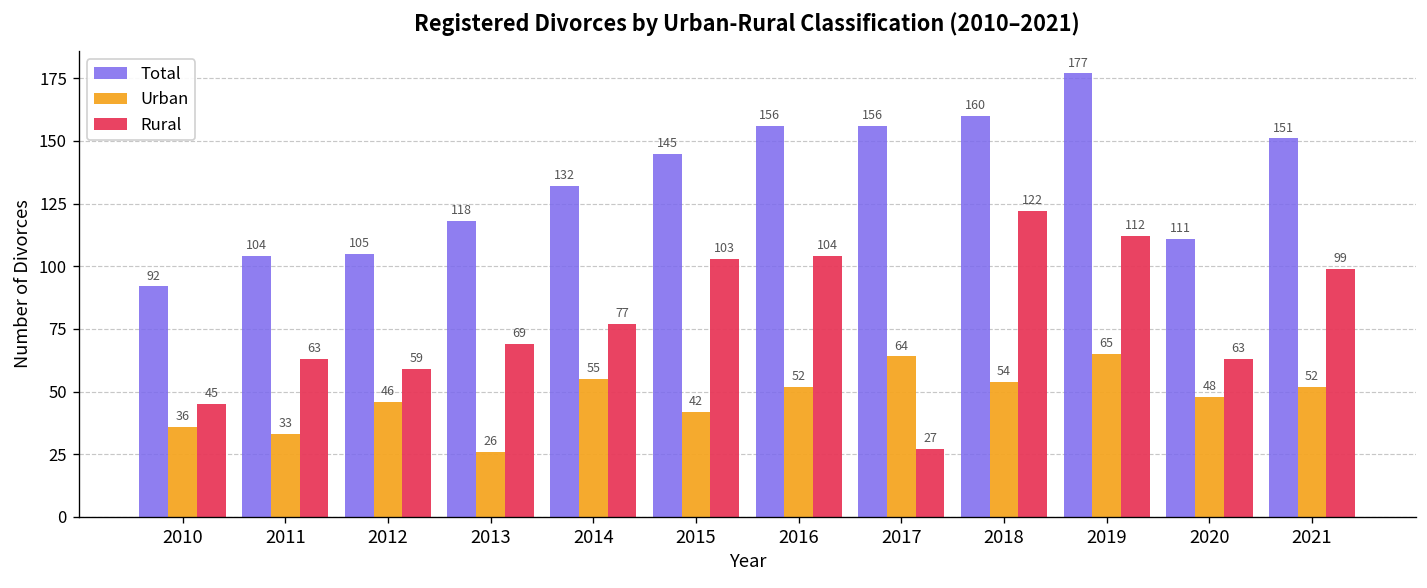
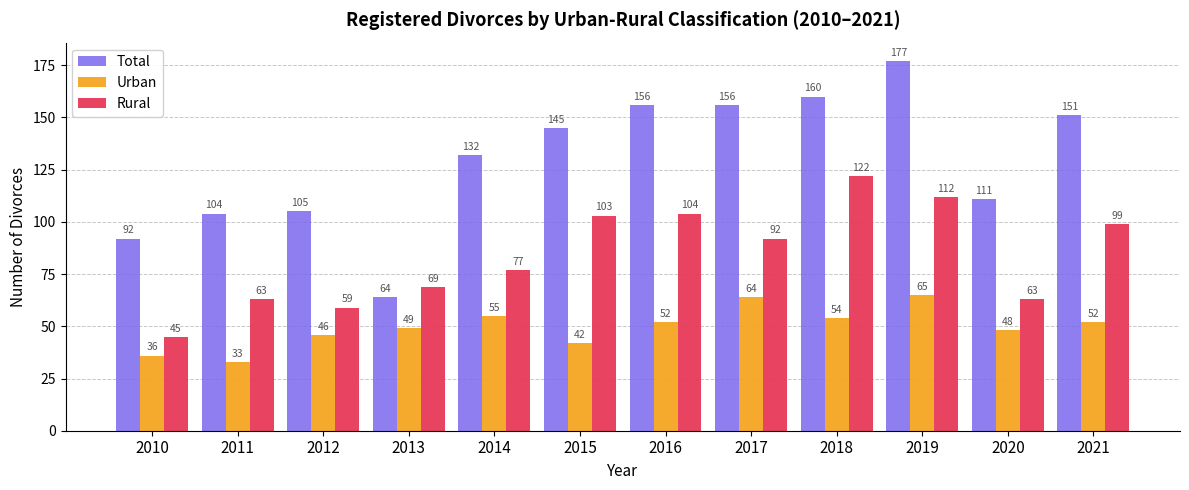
Total, 2013: 118 -> 64
Urban, 2013: 26 -> 49
Rural, 2017: 27 -> 92
